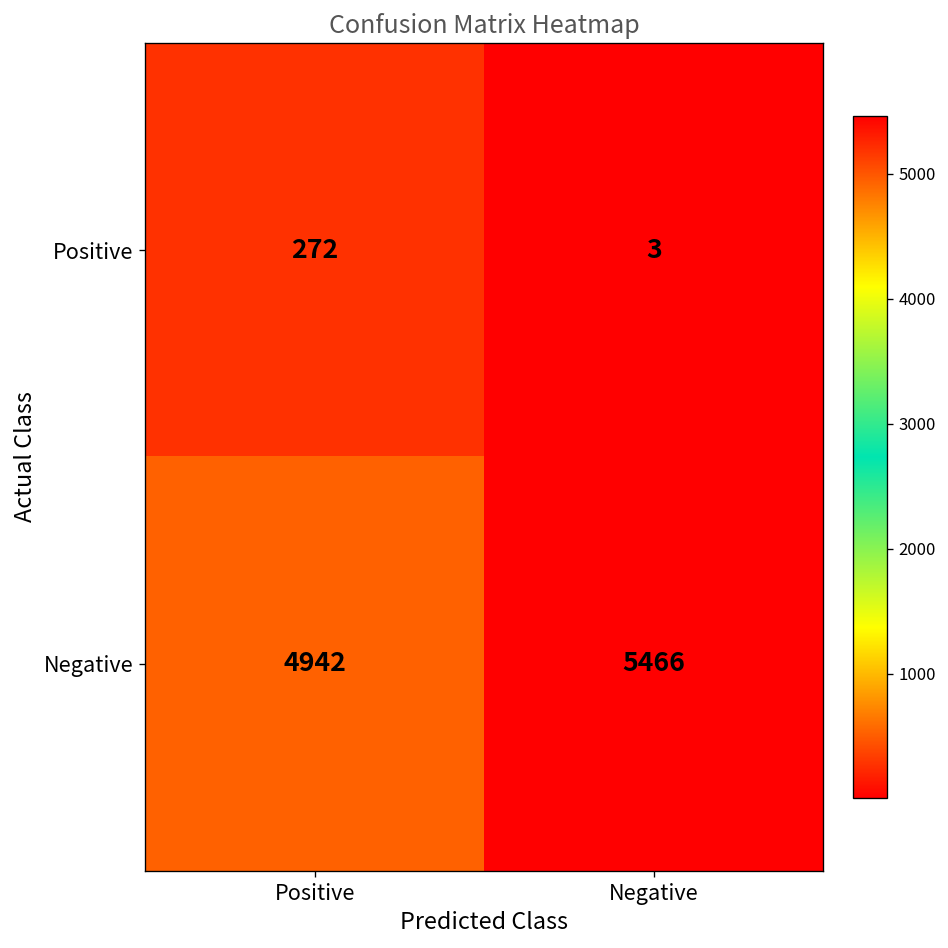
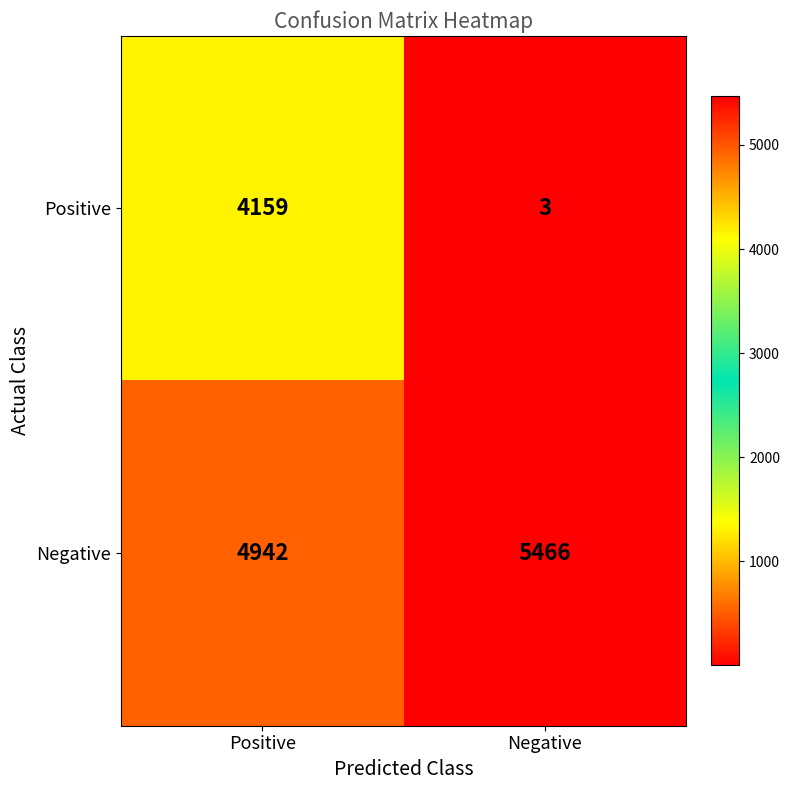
Positive, Positive: 272 -> 4159
